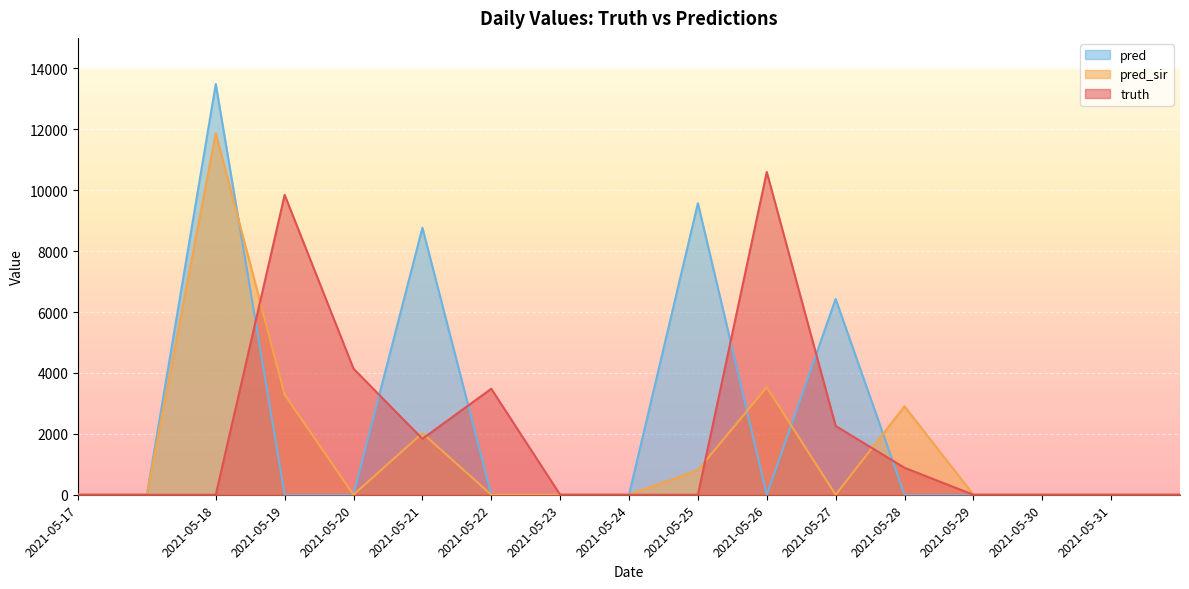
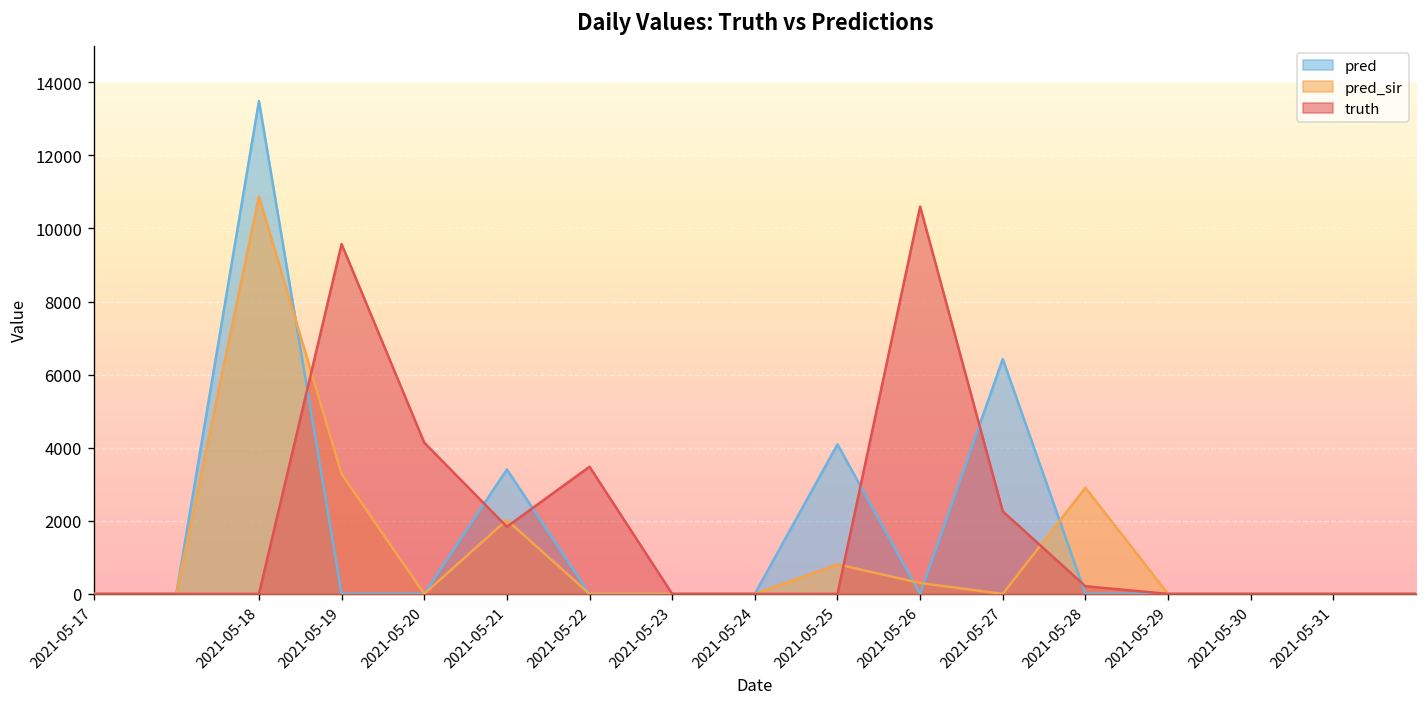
pred_sir, 2021-05-18: 11900 -> 10900
truth, 2021-05-19: 9800 -> 9600
pred, 2021-05-21: 8800 -> 3400
pred, 2021-05-25: 9600 -> 4100
pred_sir, 2021-05-26: 3500 -> 300
truth, 2021-05-28: 900 -> 200
